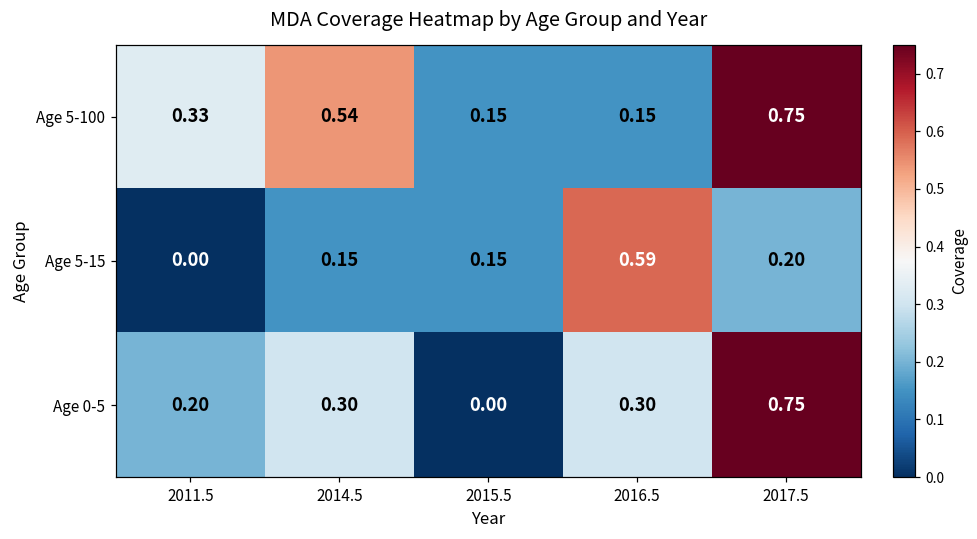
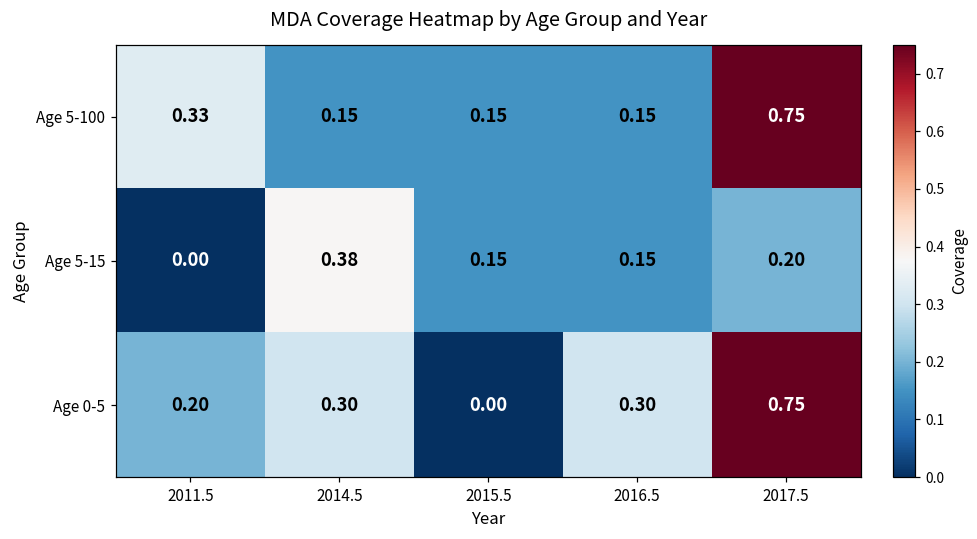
Age 5-100, 2014.5: 0.54 -> 0.15
Age 5-15, 2014.5: 0.15 -> 0.38
Age 5-15, 2016.5: 0.59 -> 0.15
